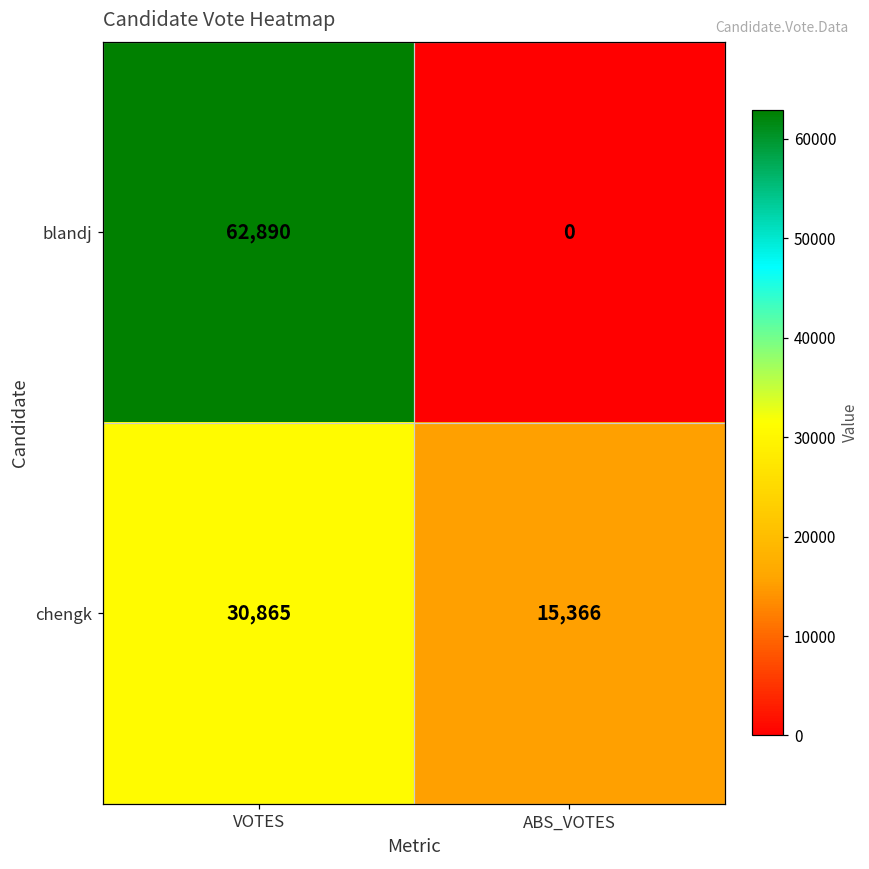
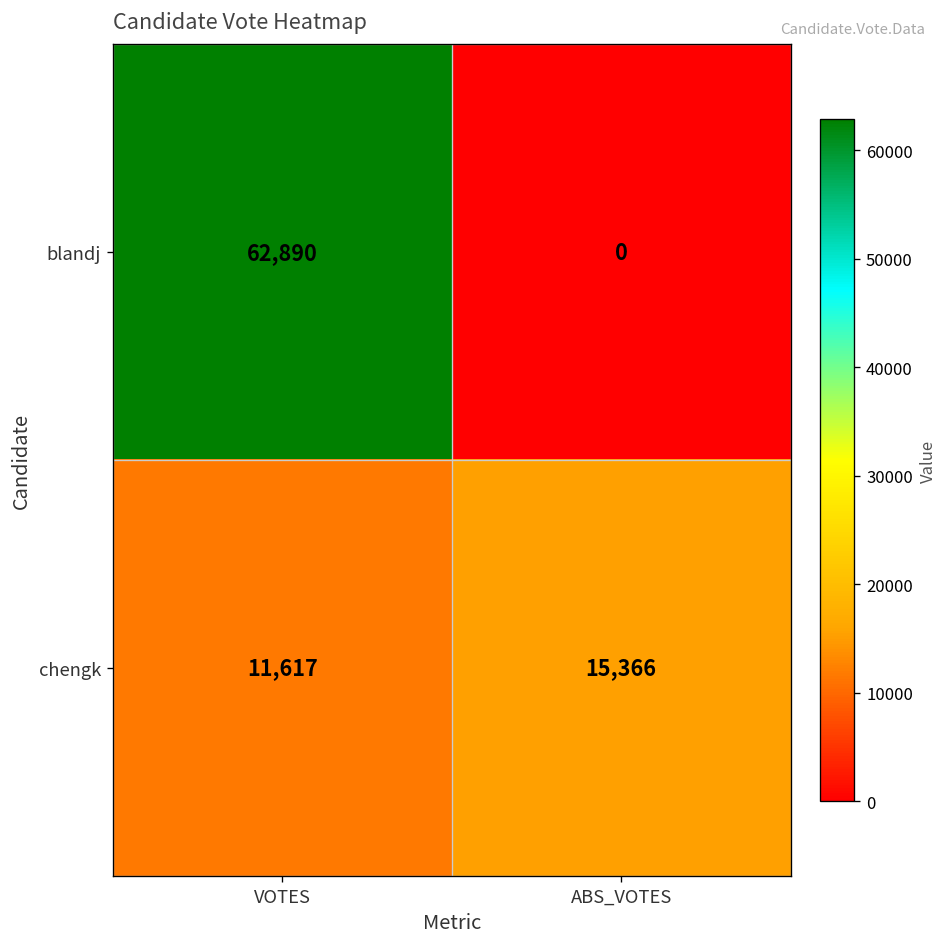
chengk, VOTES: 30,865 -> 11,617
